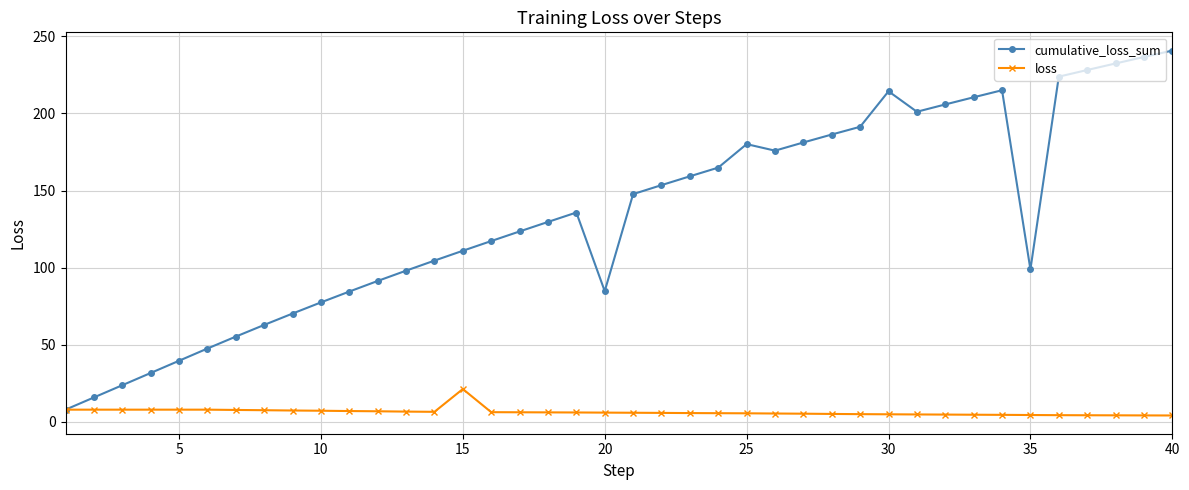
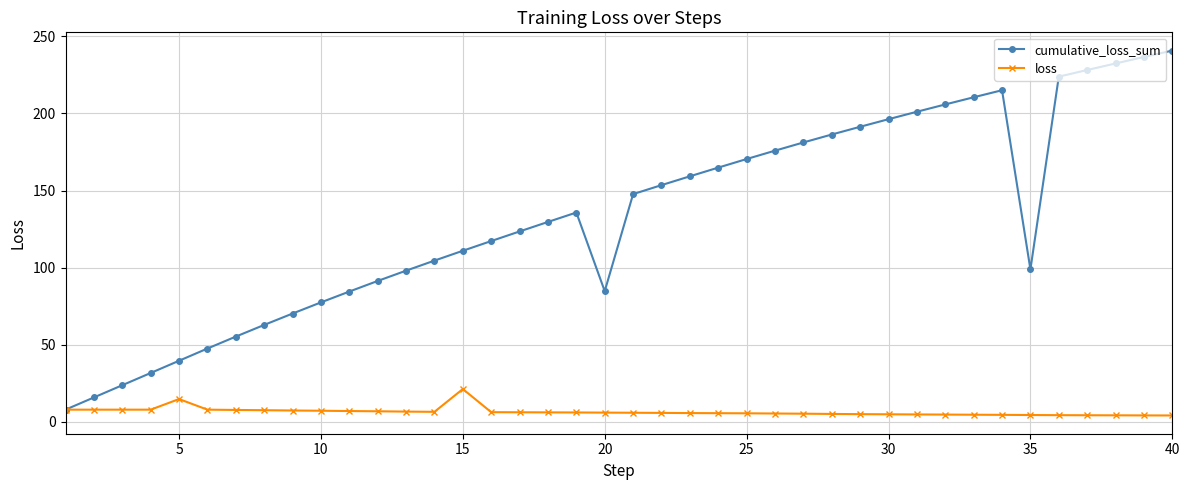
loss, 5: 8 -> 15
cumulative_loss_sum, 25: 180 -> 170
cumulative_loss_sum, 30: 214 -> 196
